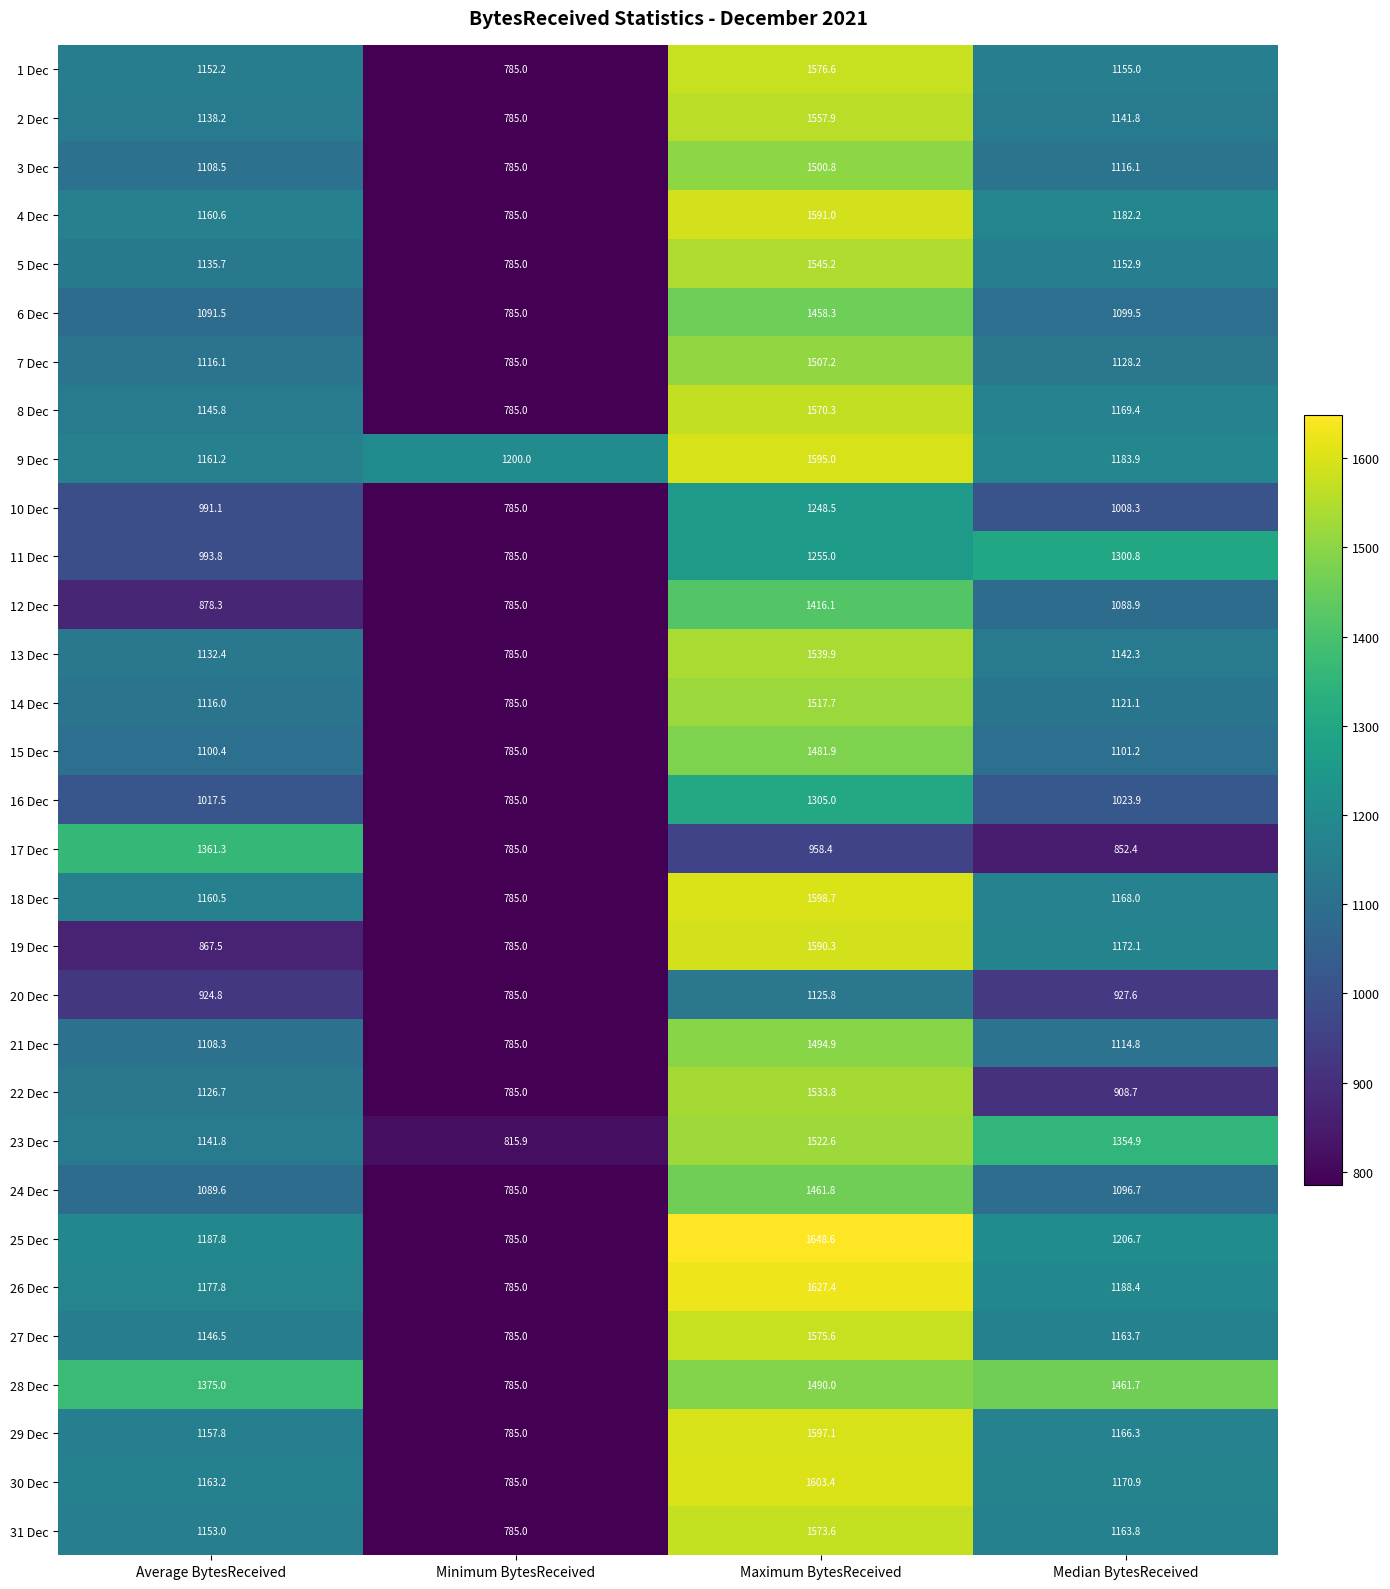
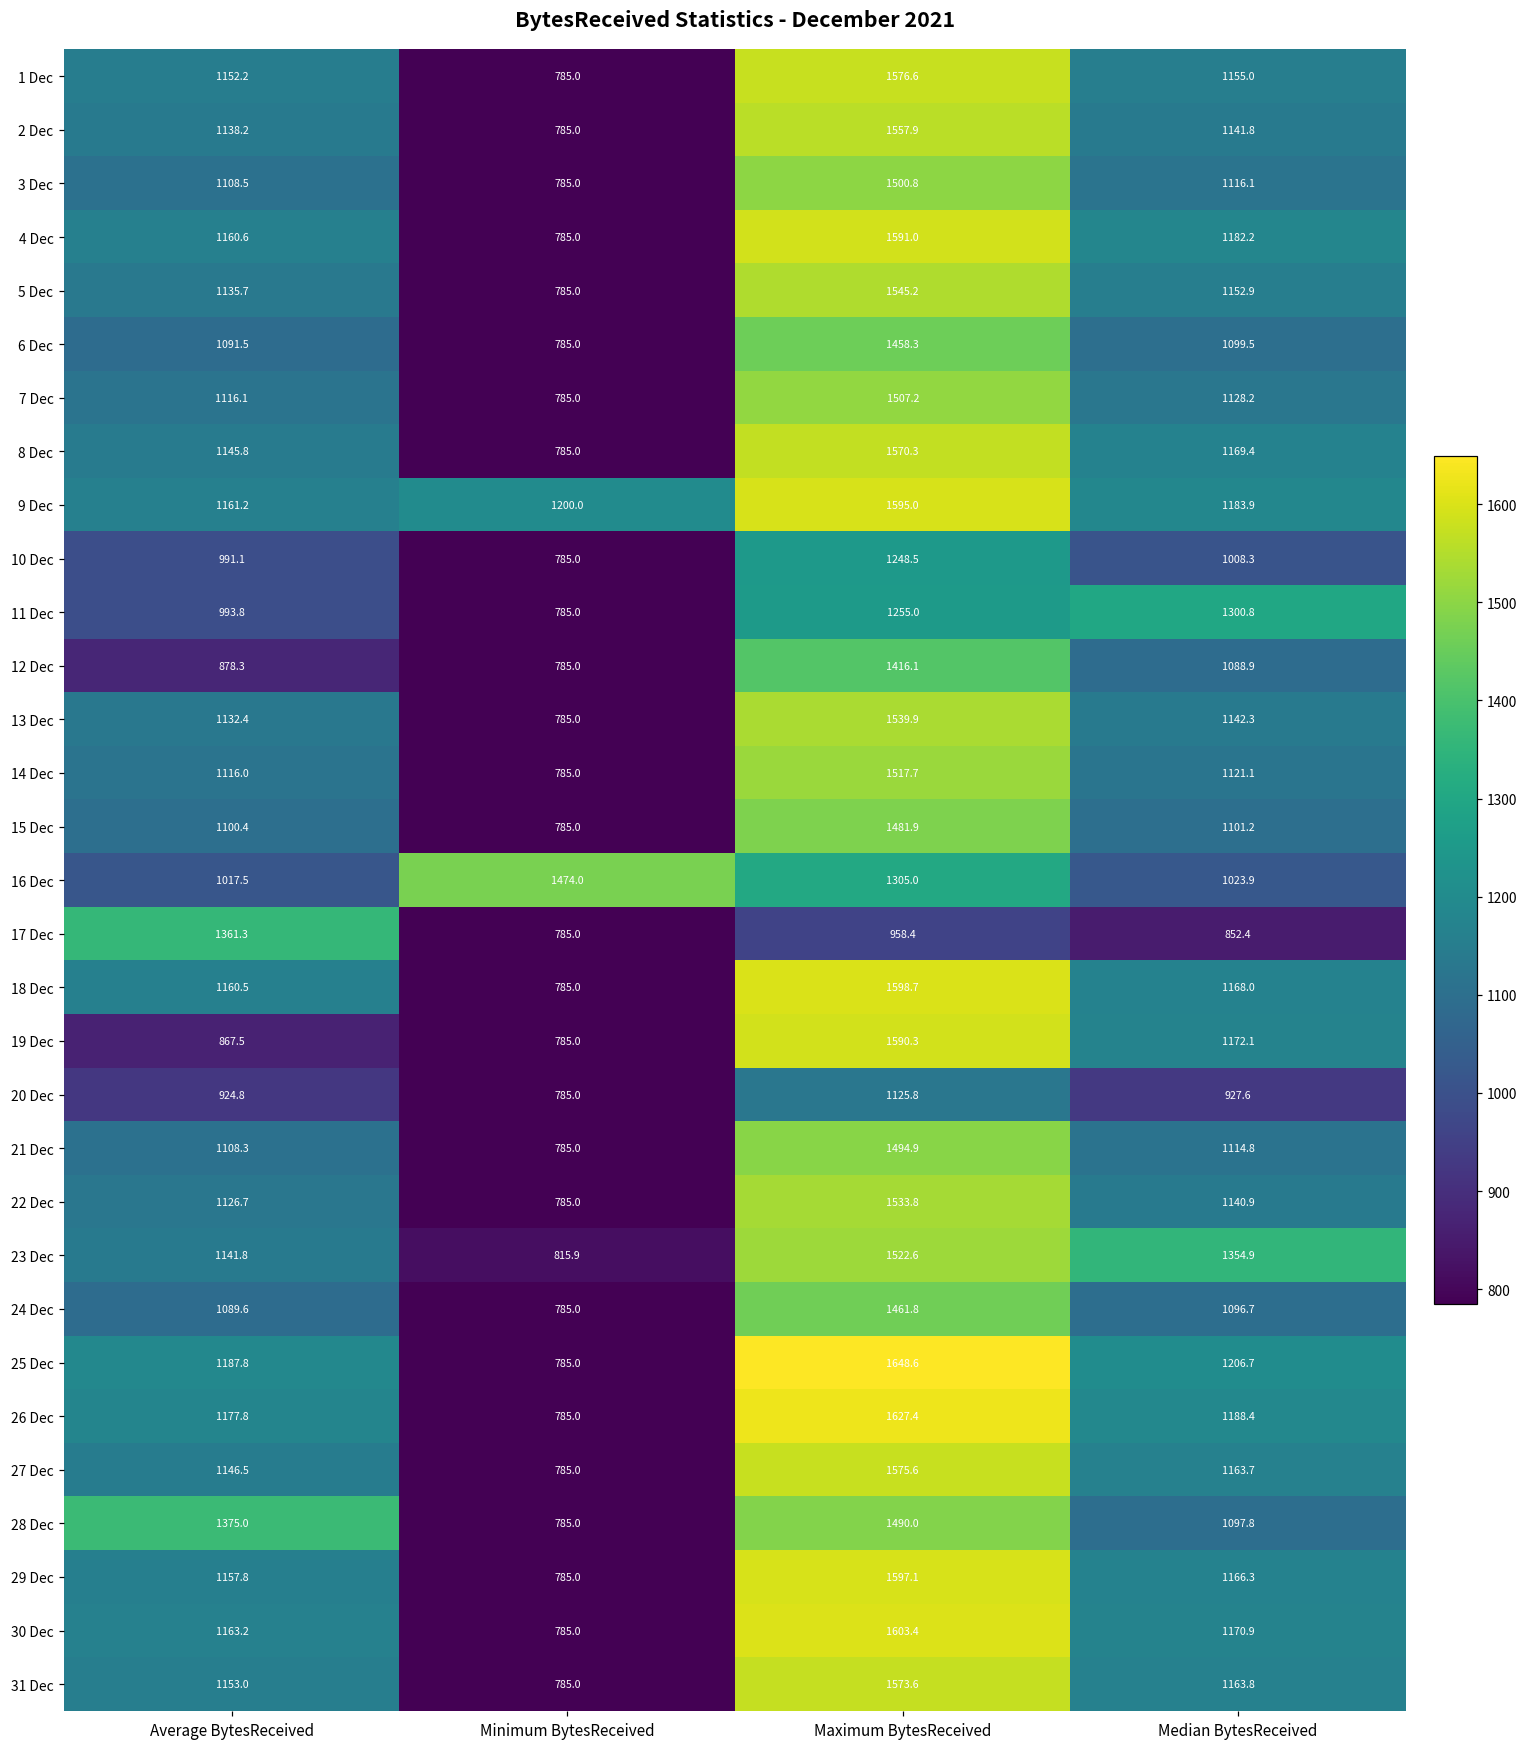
16 Dec, Minimum BytesReceived: 785.0 -> 1474.0
22 Dec, Median BytesReceived: 908.7 -> 1140.9
28 Dec, Median BytesReceived: 1461.7 -> 1097.8
